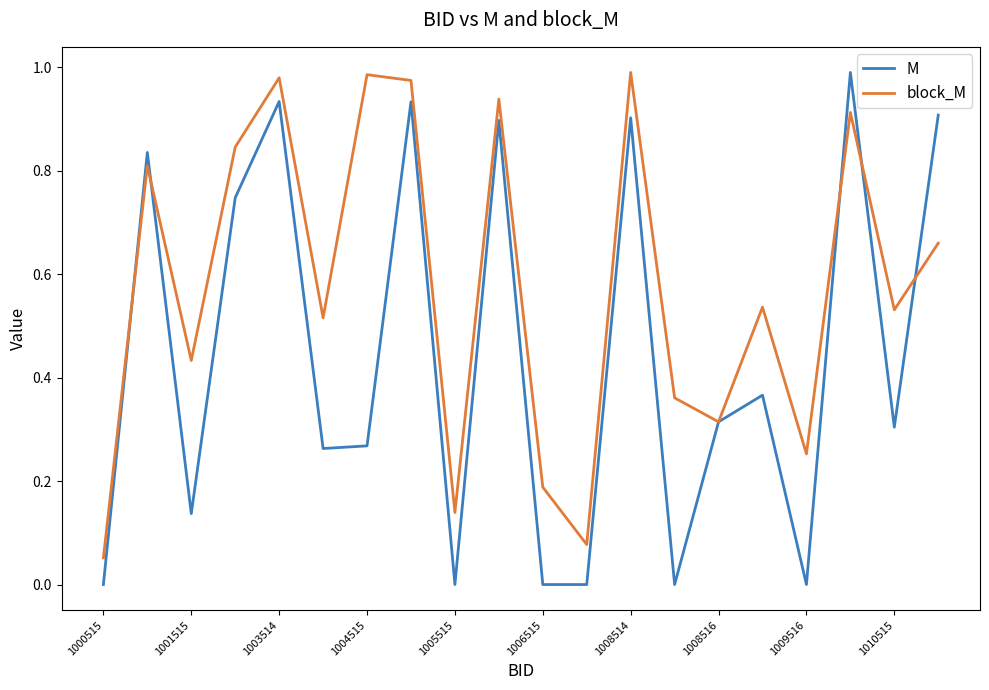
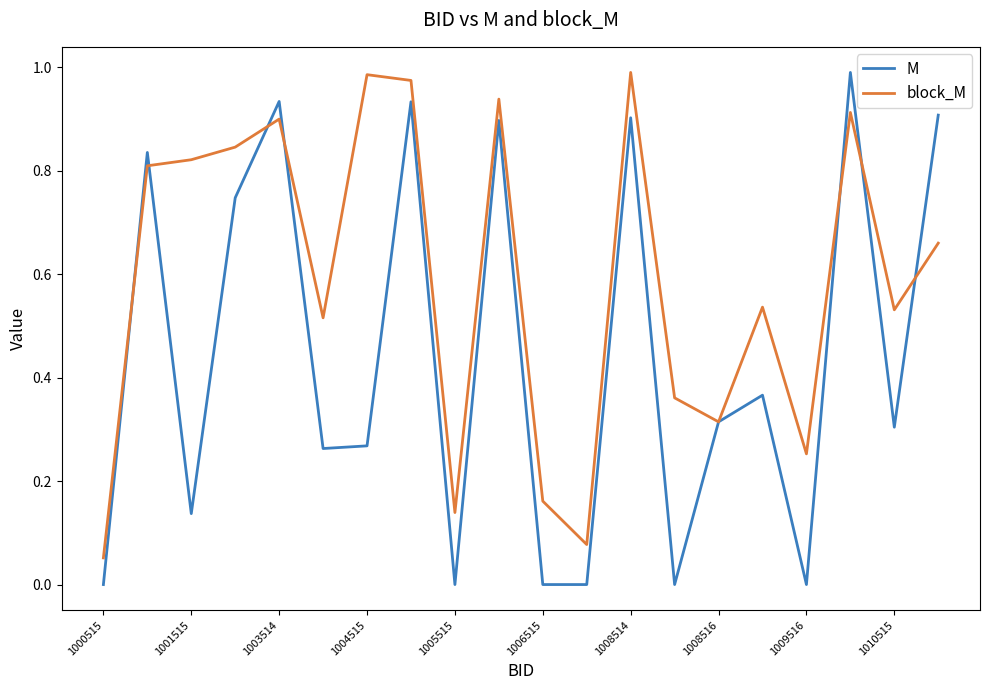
block_M, 1001515: 0.43 -> 0.82
block_M, 1003514: 0.98 -> 0.90
block_M, 1006515: 0.19 -> 0.16
